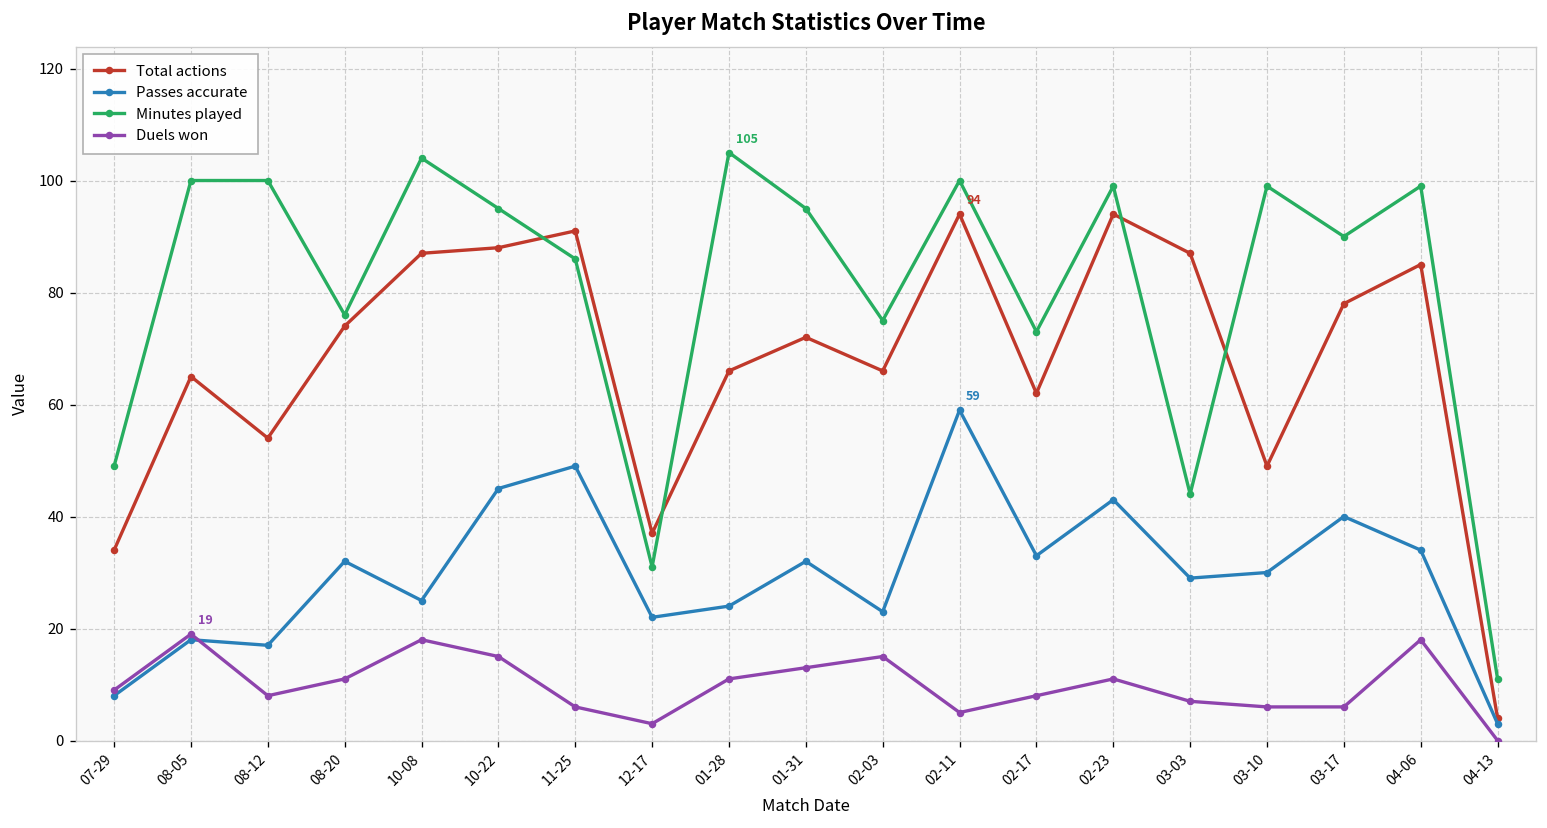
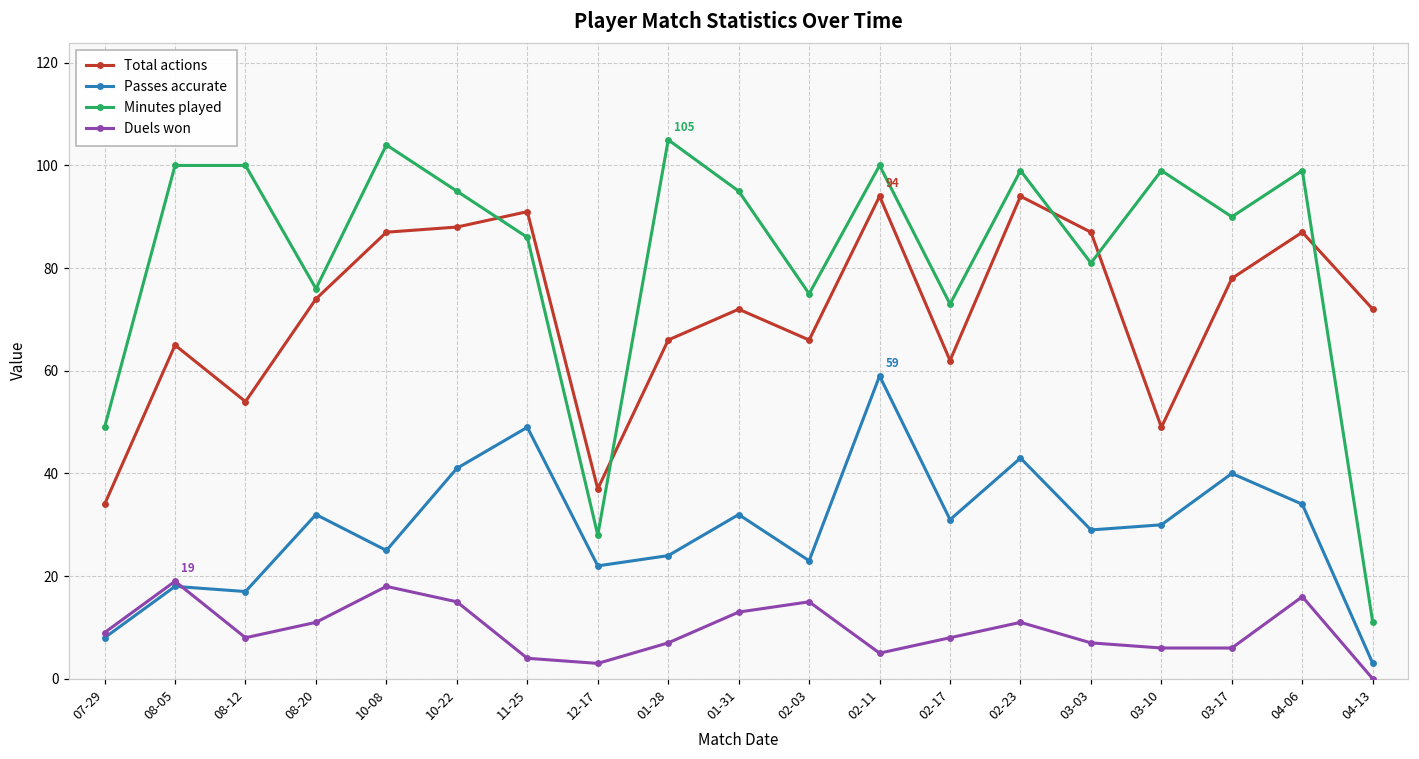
Passes accurate, 10-22: 45 -> 41
Duels won, 11-25: 6 -> 4
Minutes played, 12-17: 31 -> 28
Duels won, 01-28: 11 -> 7
Passes accurate, 02-17: 33 -> 31
Minutes played, 03-03: 44 -> 81
Total actions, 04-06: 85 -> 87
Duels won, 04-06: 18 -> 16
Total actions, 04-13: 4 -> 72
